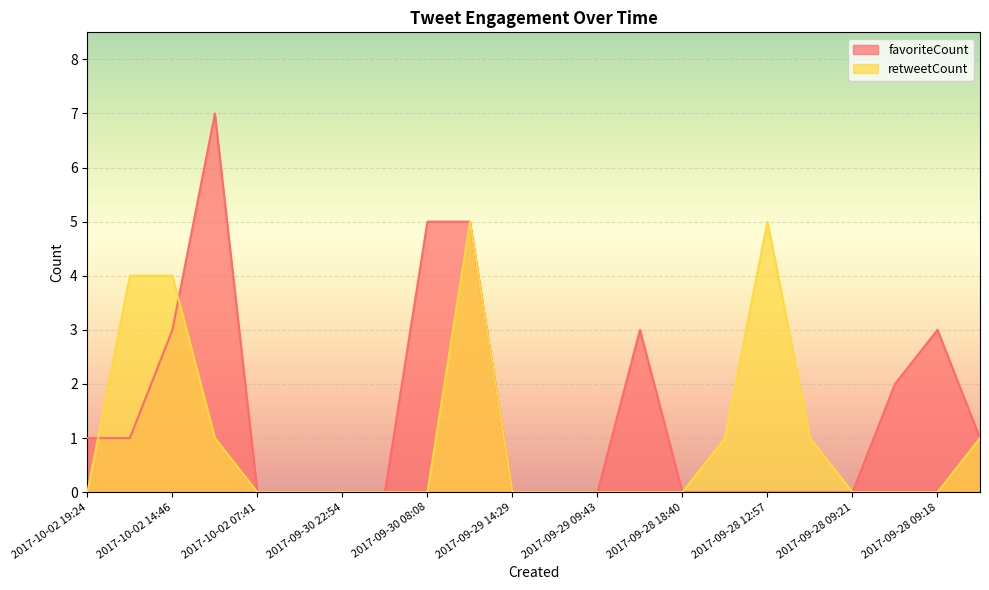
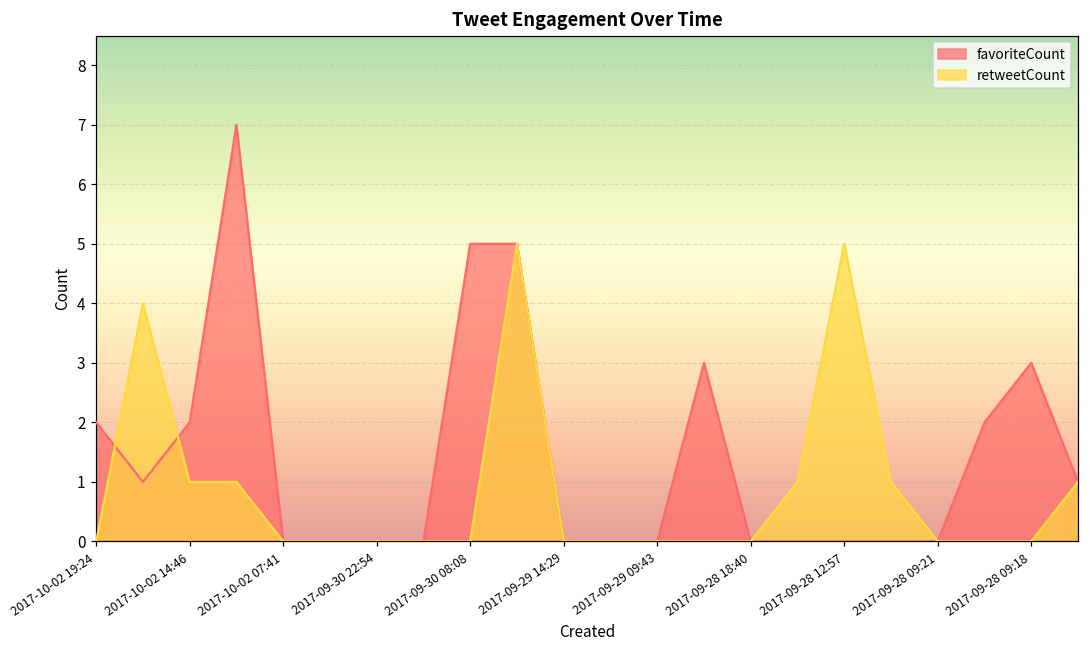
favoriteCount, 2017-10-02 19:24: 1 -> 2
favoriteCount, 2017-10-02 14:46: 3 -> 2
retweetCount, 2017-10-02 14:46: 4 -> 1
